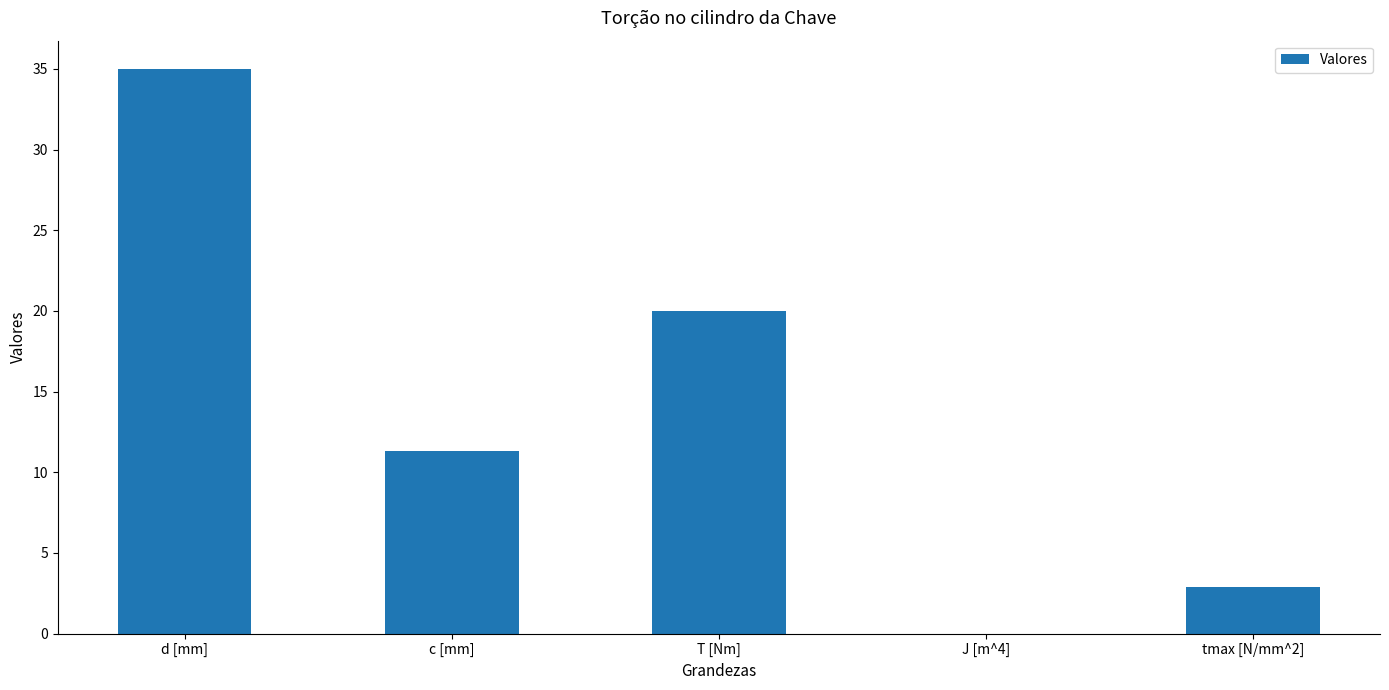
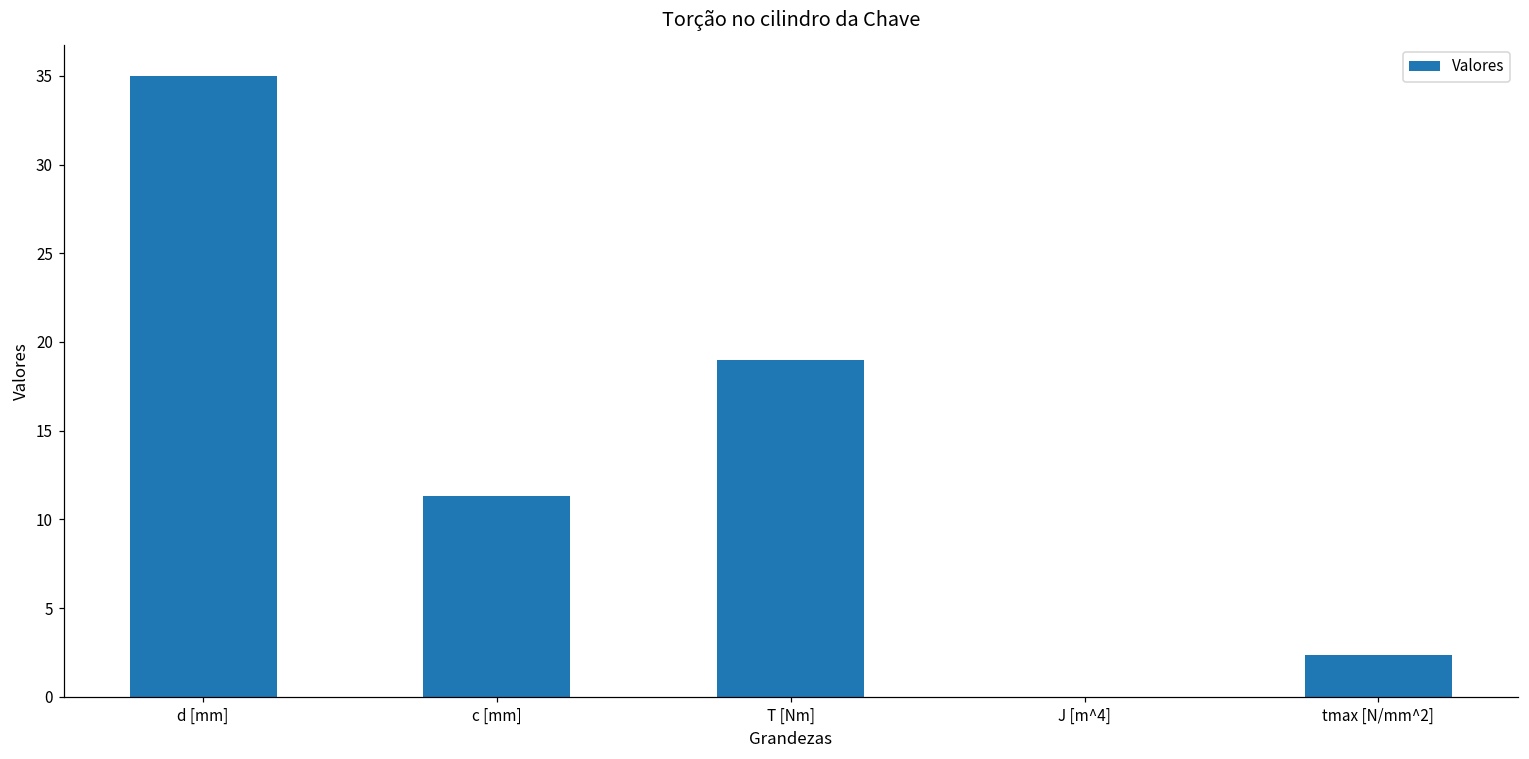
T [Nm]: 20 -> 19
tmax [N/mm^2]: 2.9 -> 2.4
